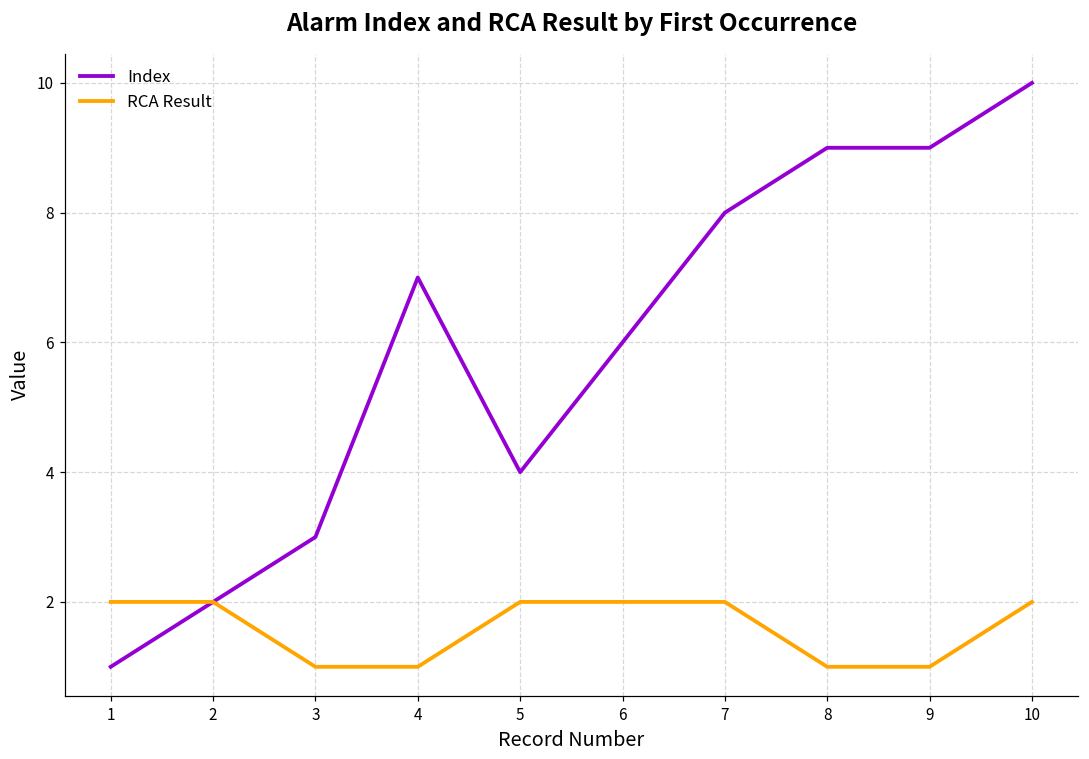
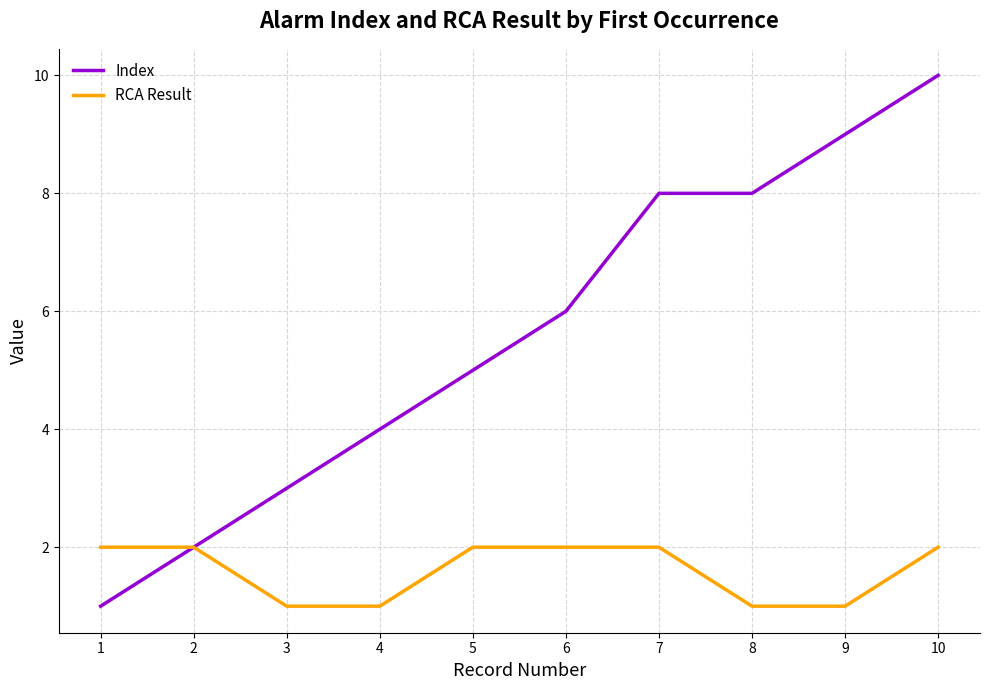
Index, 4: 7 -> 4
Index, 5: 4 -> 5
Index, 8: 9 -> 8
